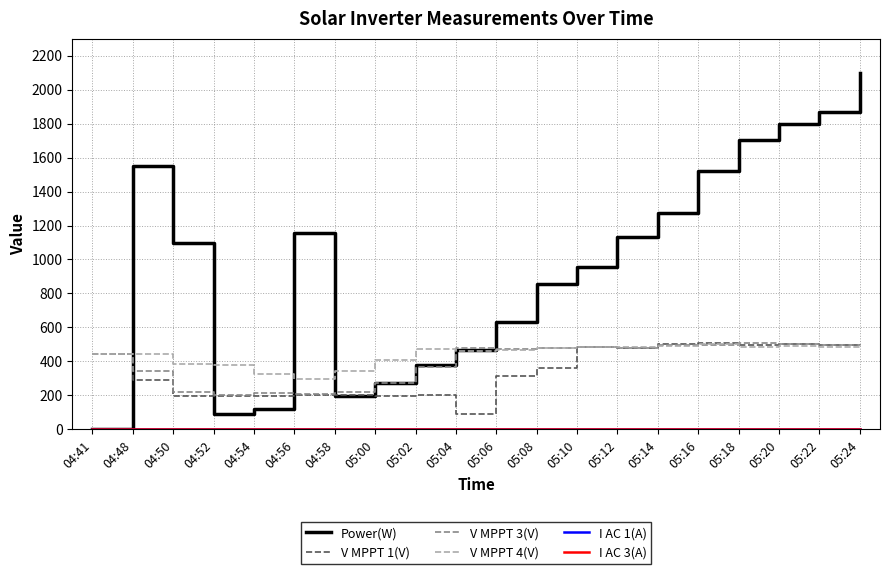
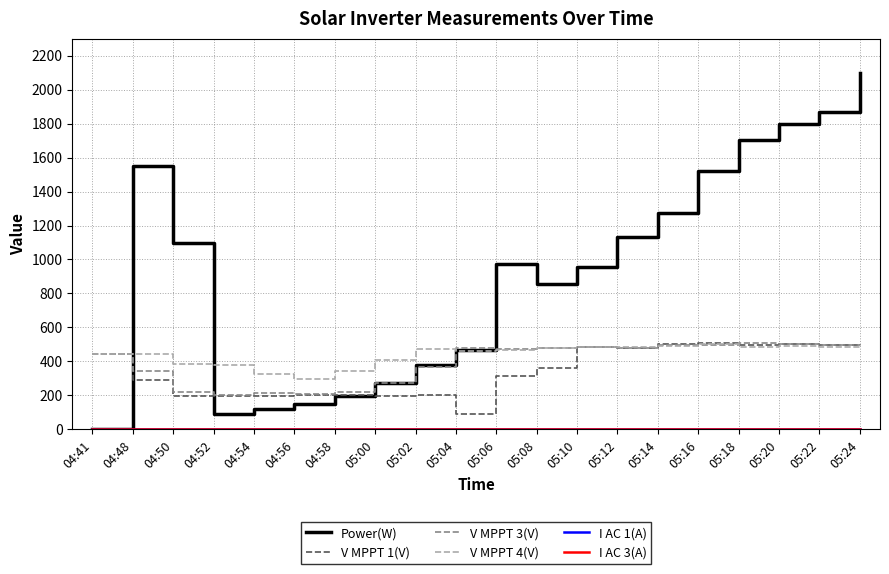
Power(W), 04:56: 1160 -> 150
Power(W), 05:06: 630 -> 980
